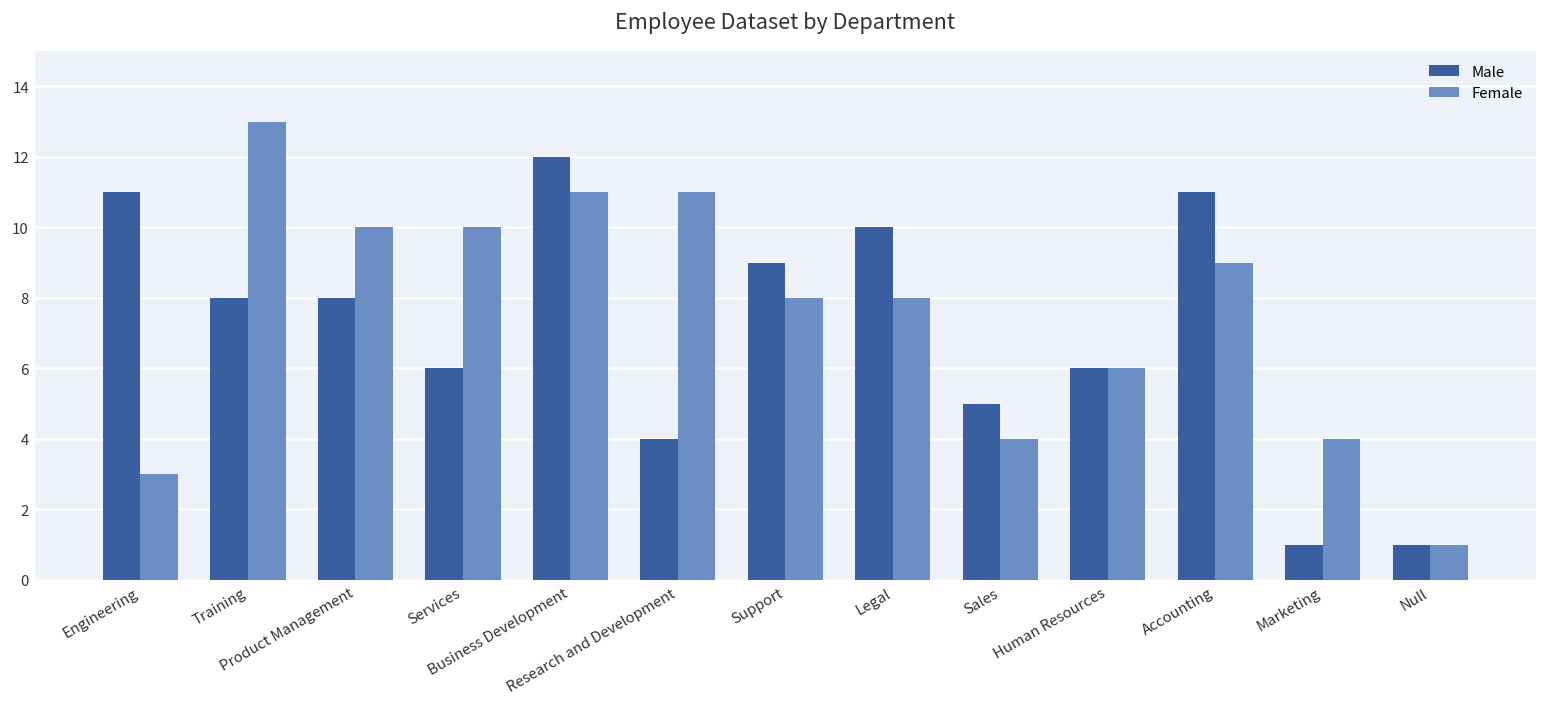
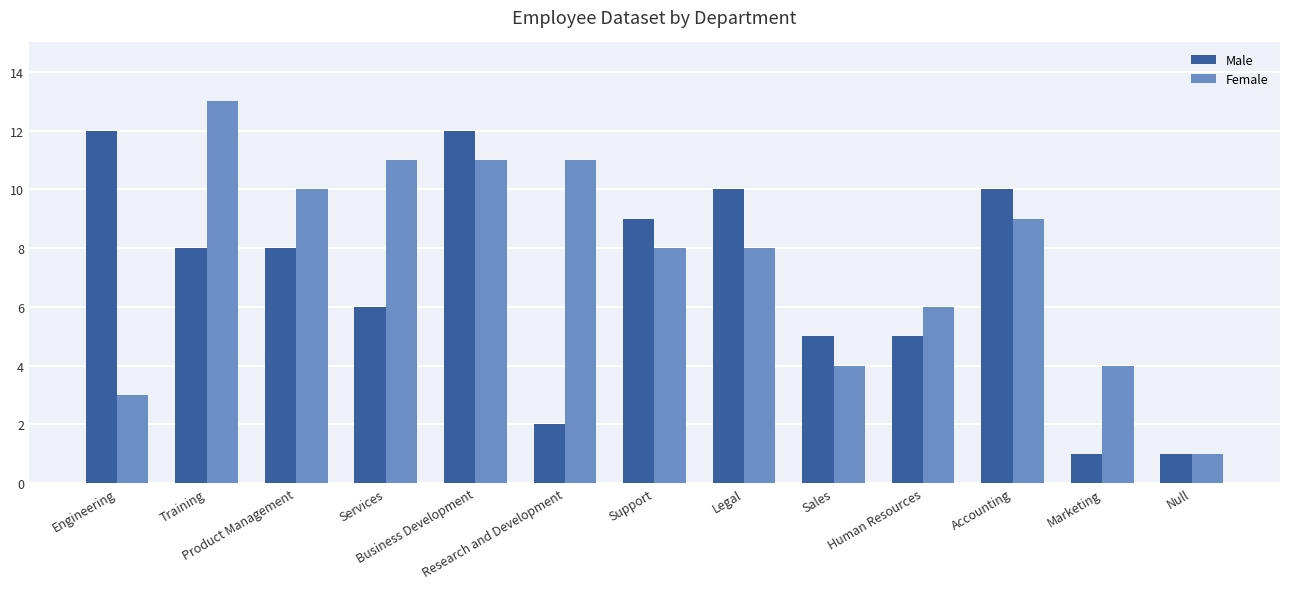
Male, Engineering: 11 -> 12
Female, Services: 10 -> 11
Male, Research and Development: 4 -> 2
Male, Human Resources: 6 -> 5
Male, Accounting: 11 -> 10
